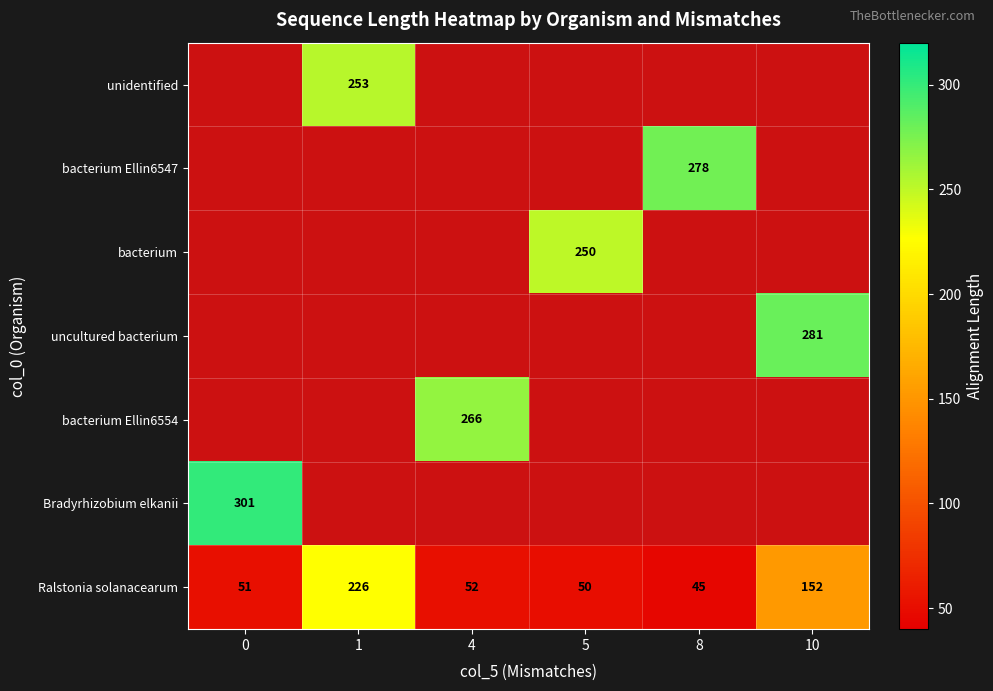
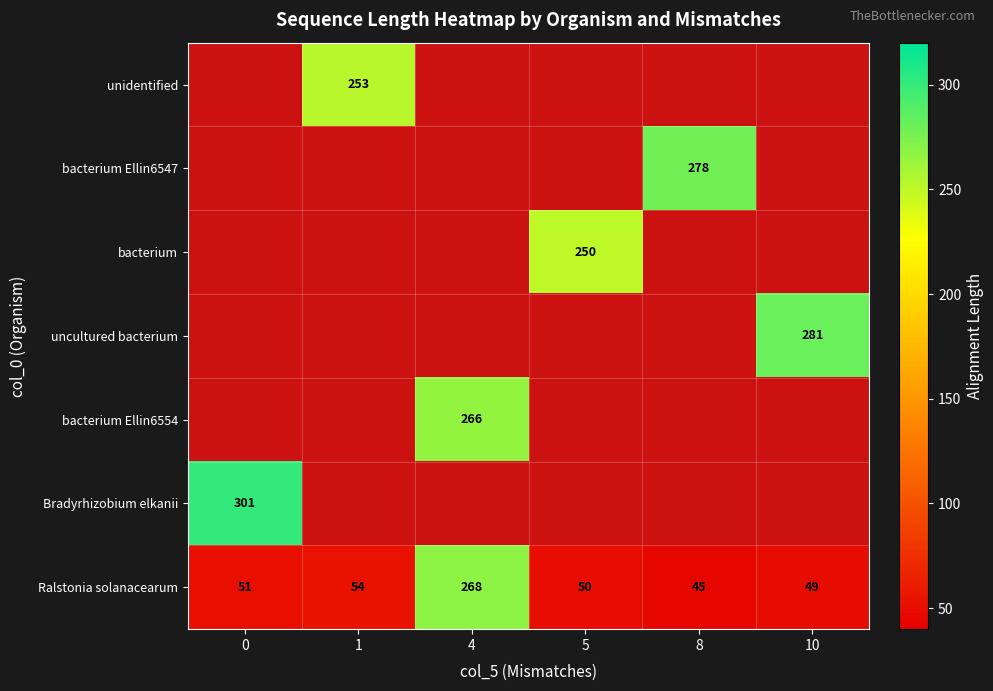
Ralstonia solanacearum, 1: 226 -> 54
Ralstonia solanacearum, 4: 52 -> 268
Ralstonia solanacearum, 10: 152 -> 49
